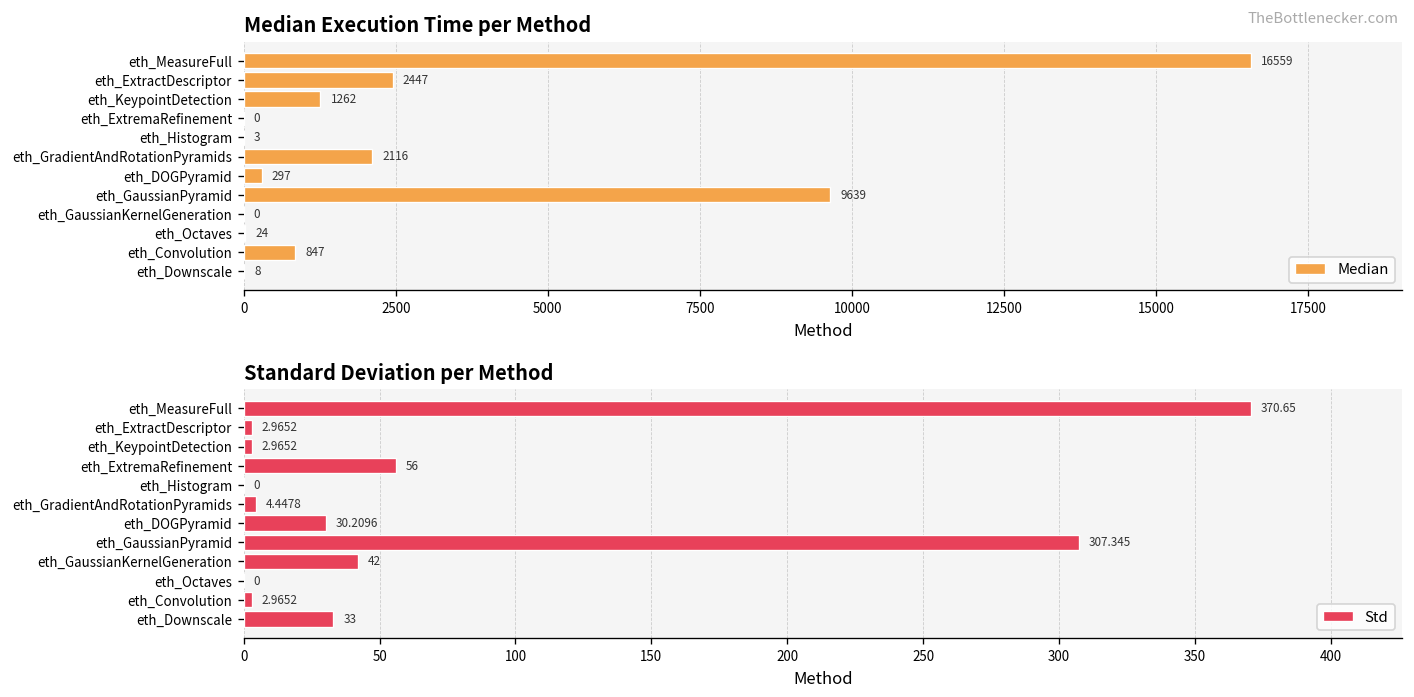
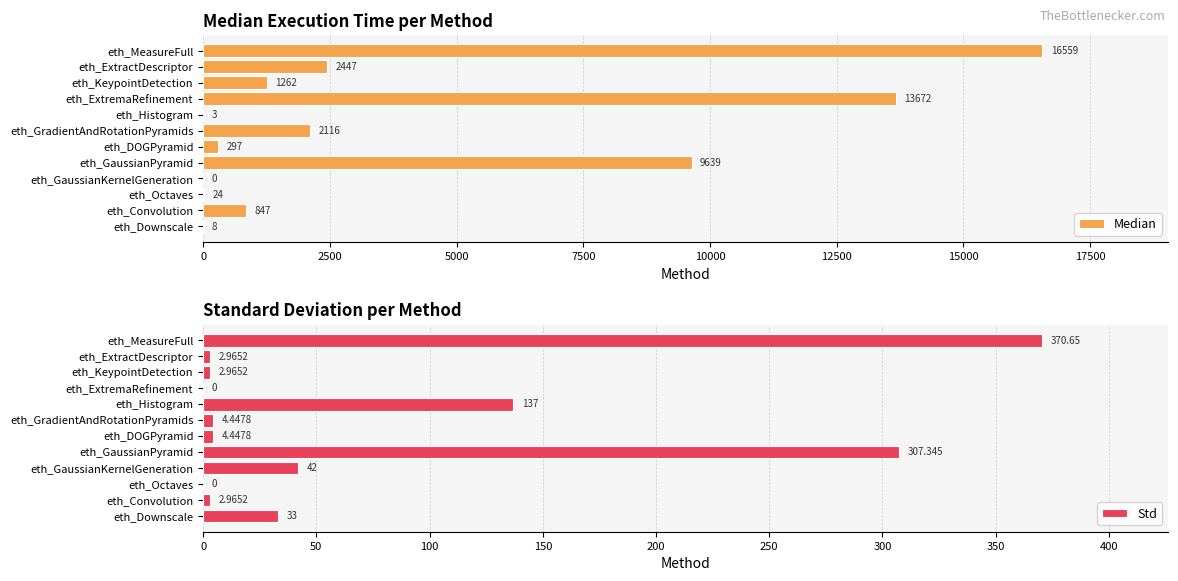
Median Execution Time per Method, eth_ExtremaRefinement: 0 -> 13672
Standard Deviation per Method, eth_ExtremaRefinement: 56 -> 0
Standard Deviation per Method, eth_Histogram: 0 -> 137
Standard Deviation per Method, eth_DOGPyramid: 30.2096 -> 4.4478
